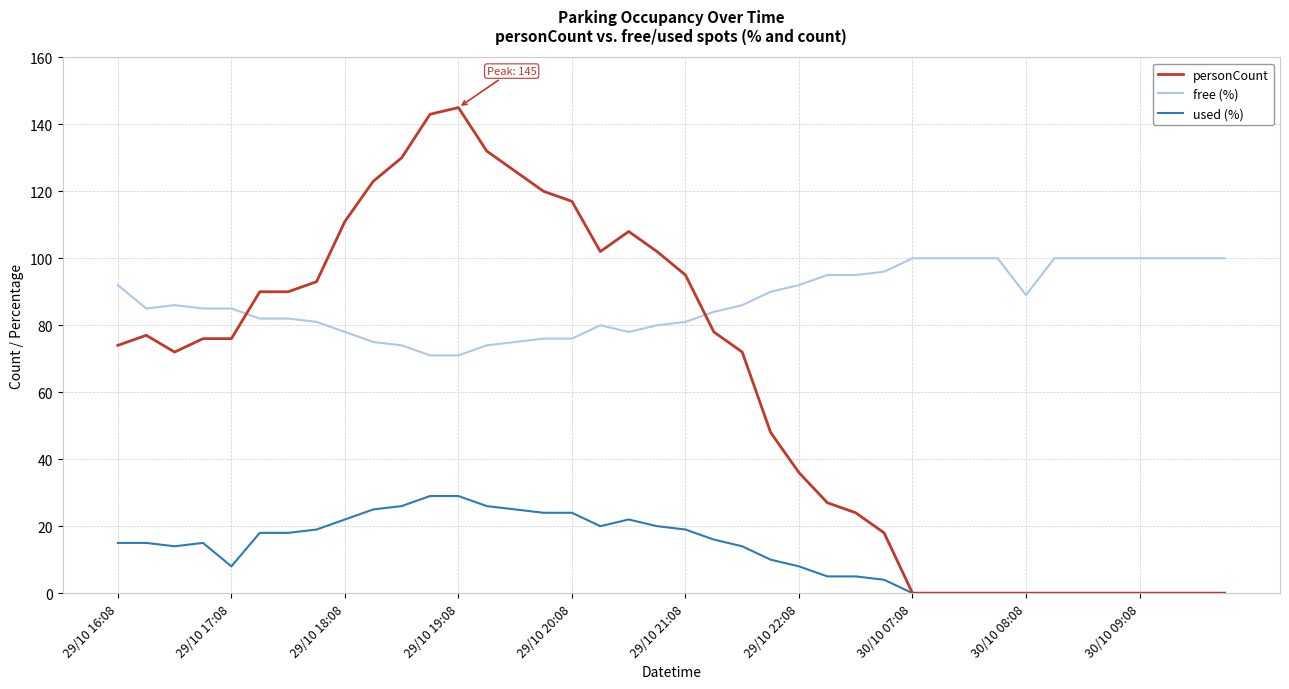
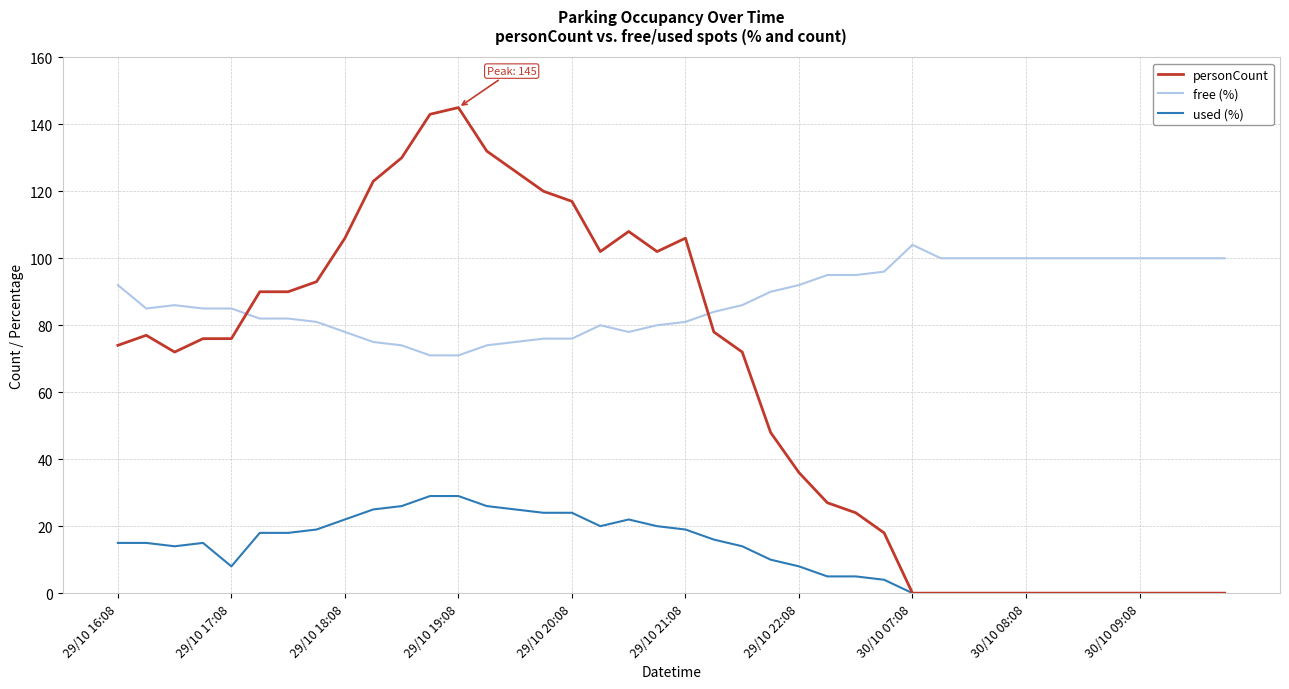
personCount, 29/10 18:08: 111 -> 106
personCount, 29/10 21:08: 95 -> 106
free (%), 30/10 07:08: 100 -> 104
free (%), 30/10 08:08: 89 -> 100
